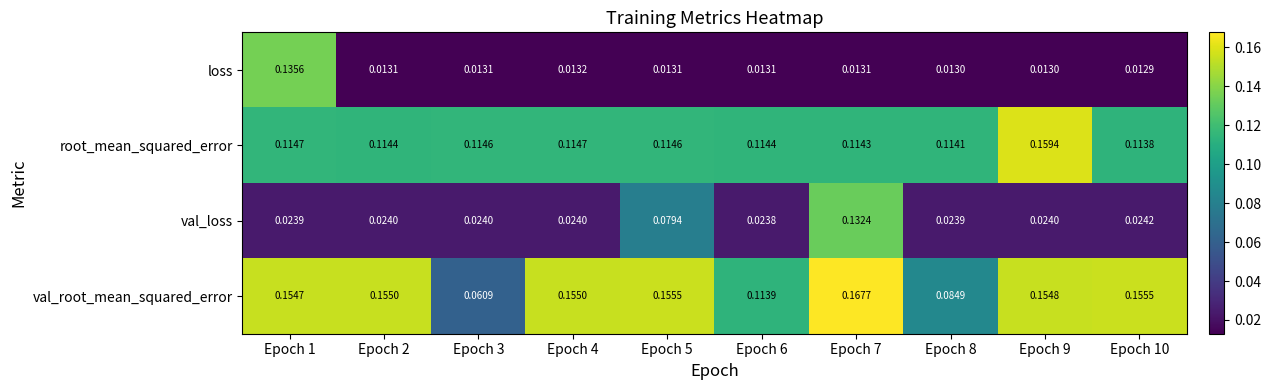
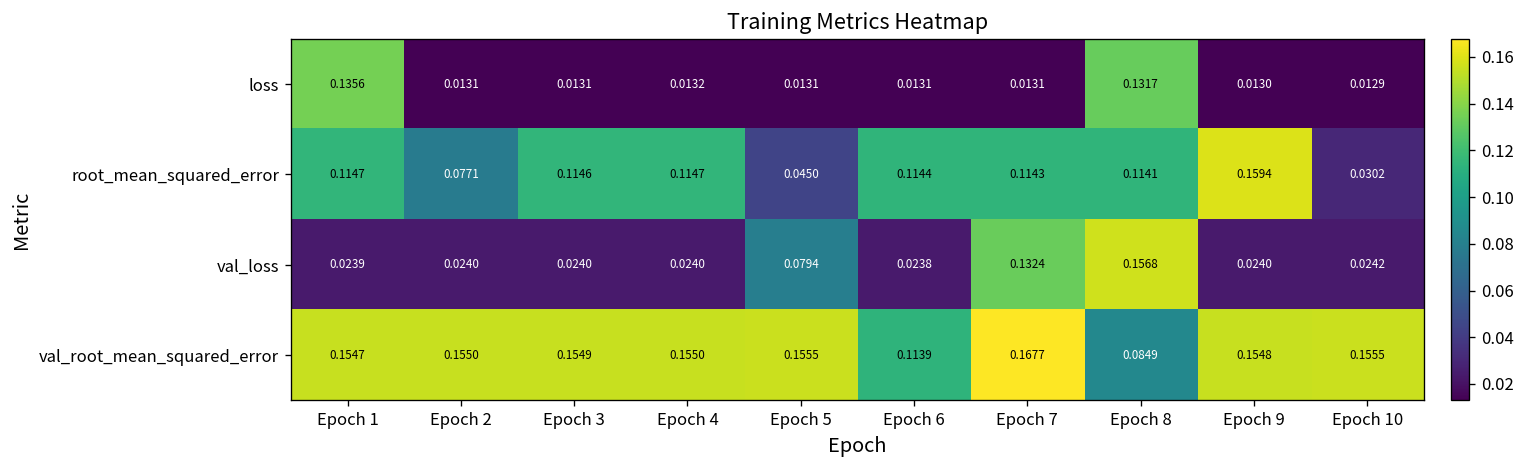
loss, Epoch 8: 0.0130 -> 0.1317
root_mean_squared_error, Epoch 2: 0.1144 -> 0.0771
root_mean_squared_error, Epoch 5: 0.1146 -> 0.0450
root_mean_squared_error, Epoch 10: 0.1138 -> 0.0302
val_loss, Epoch 8: 0.0239 -> 0.1568
val_root_mean_squared_error, Epoch 3: 0.0609 -> 0.1549
